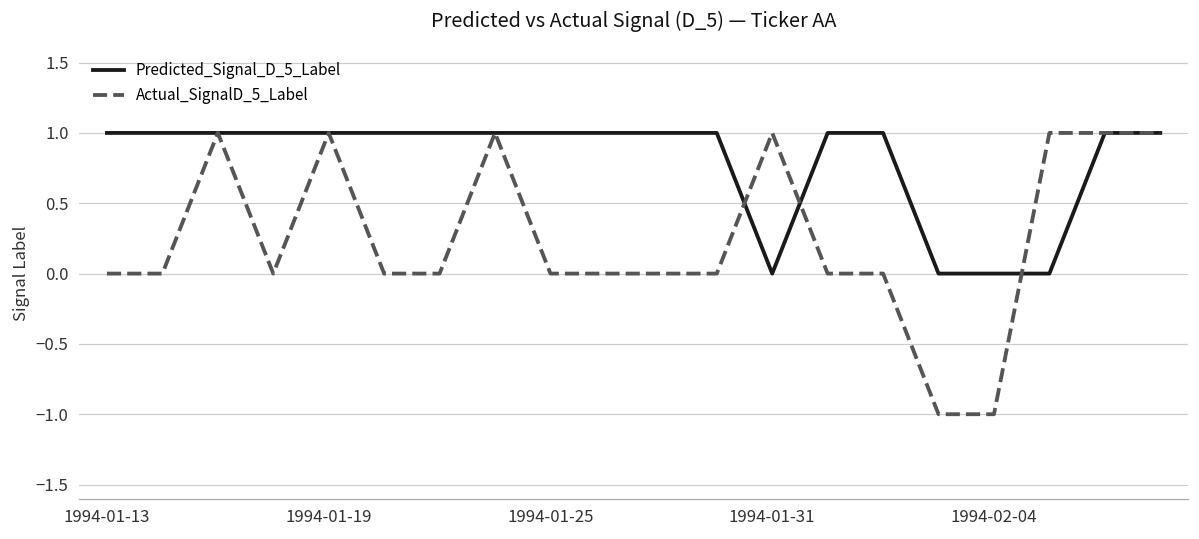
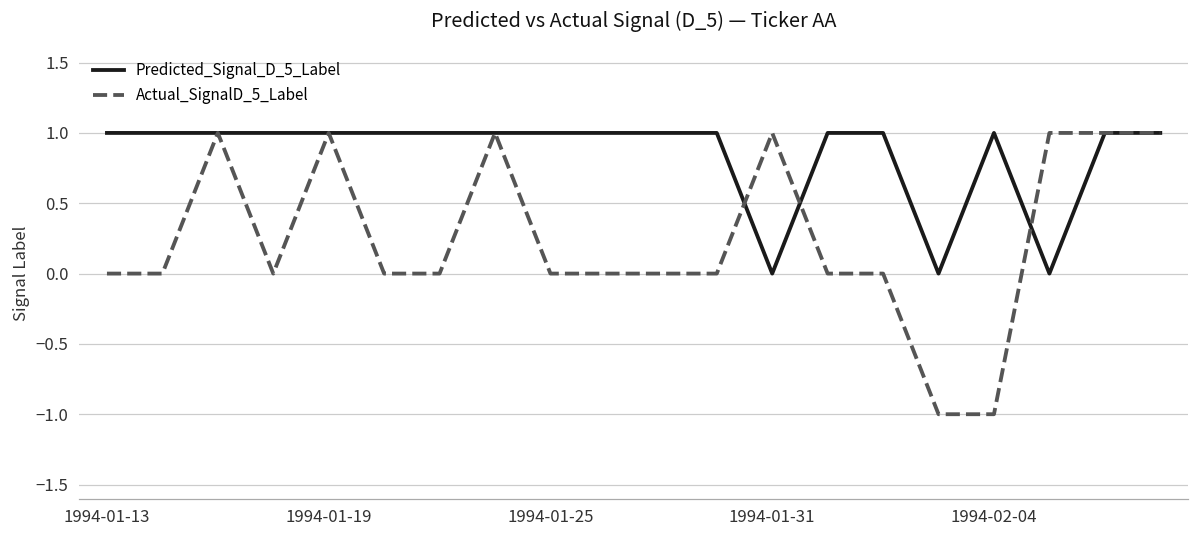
Predicted_Signal_D_5_Label, 1994-02-04: 0 -> 1
